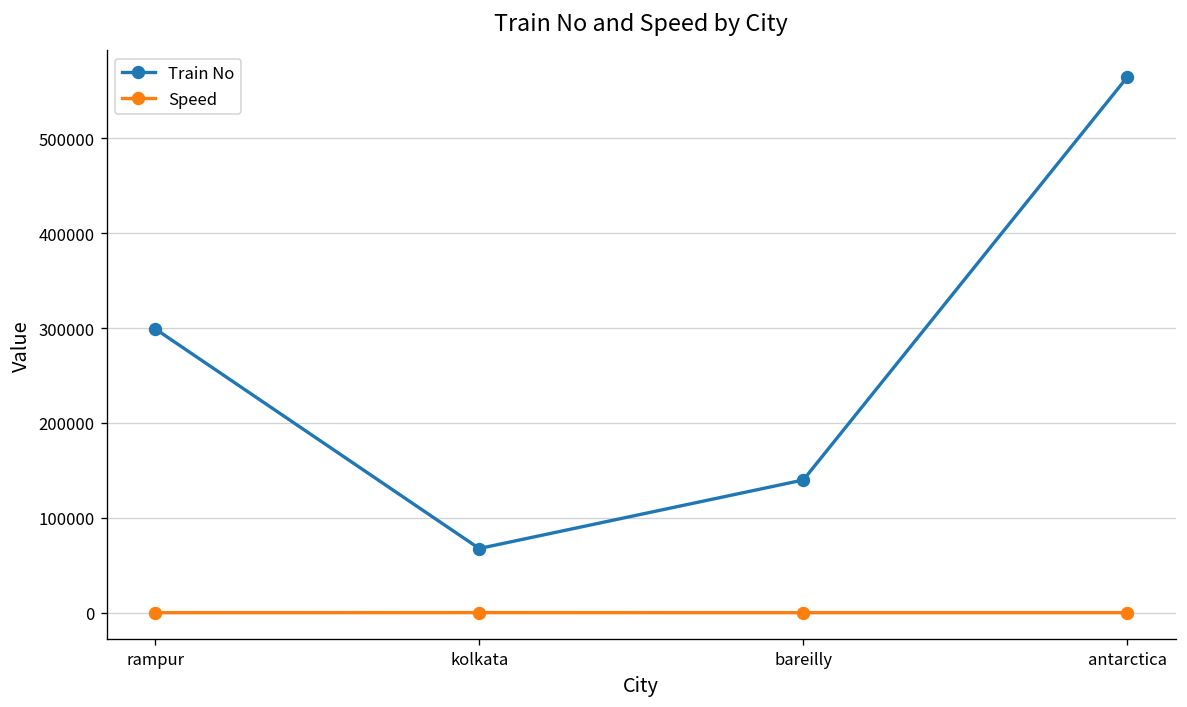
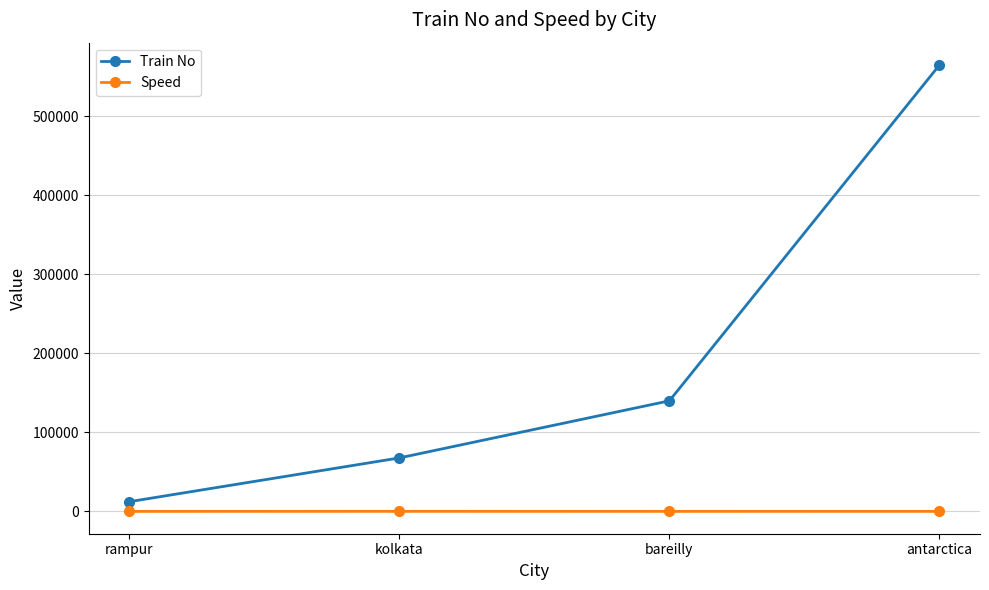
Train No, rampur: 300000 -> 10000
